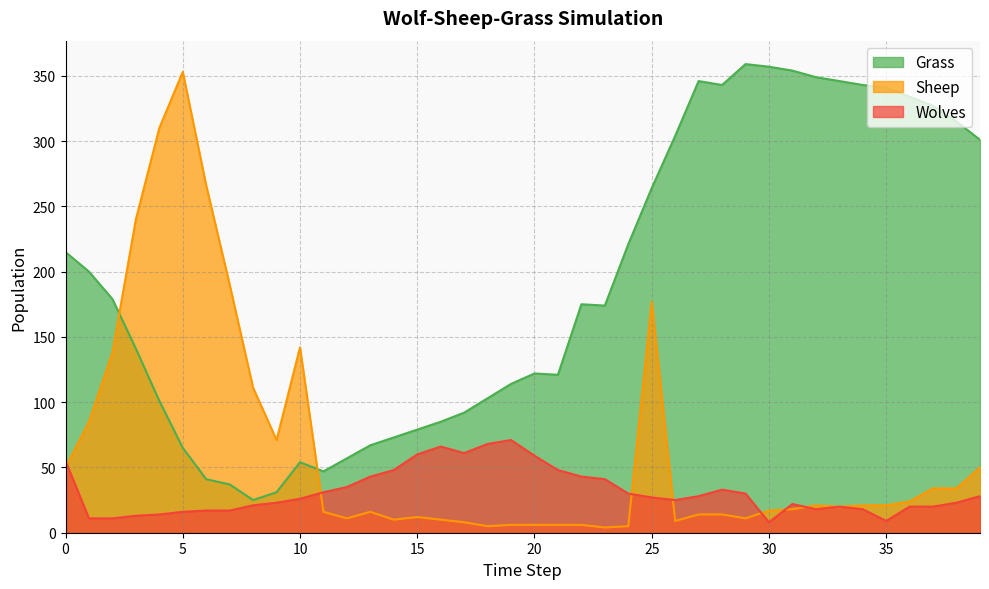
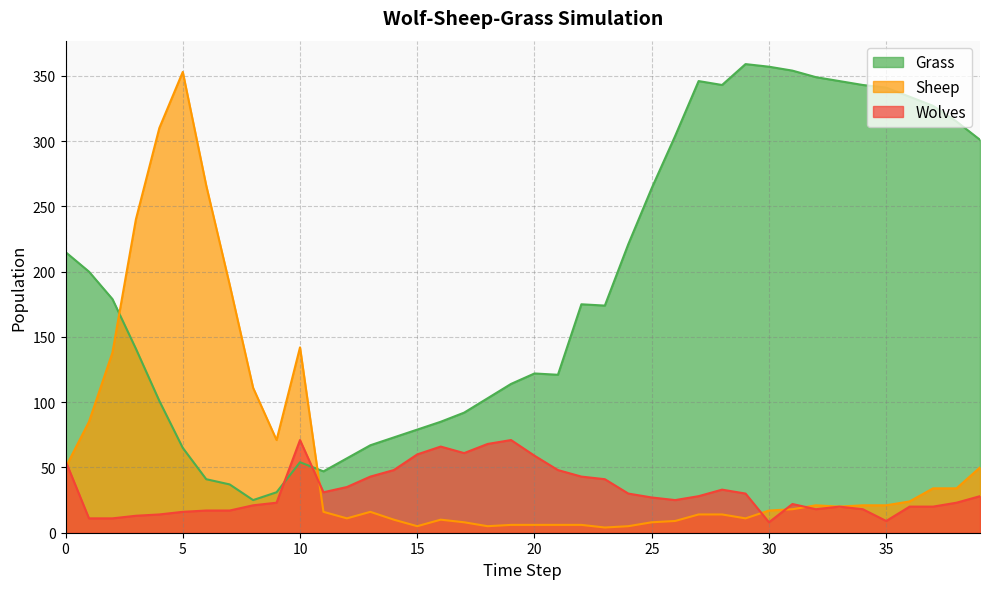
Wolves, 10: 26 -> 71
Sheep, 15: 12 -> 5
Sheep, 25: 177 -> 8
